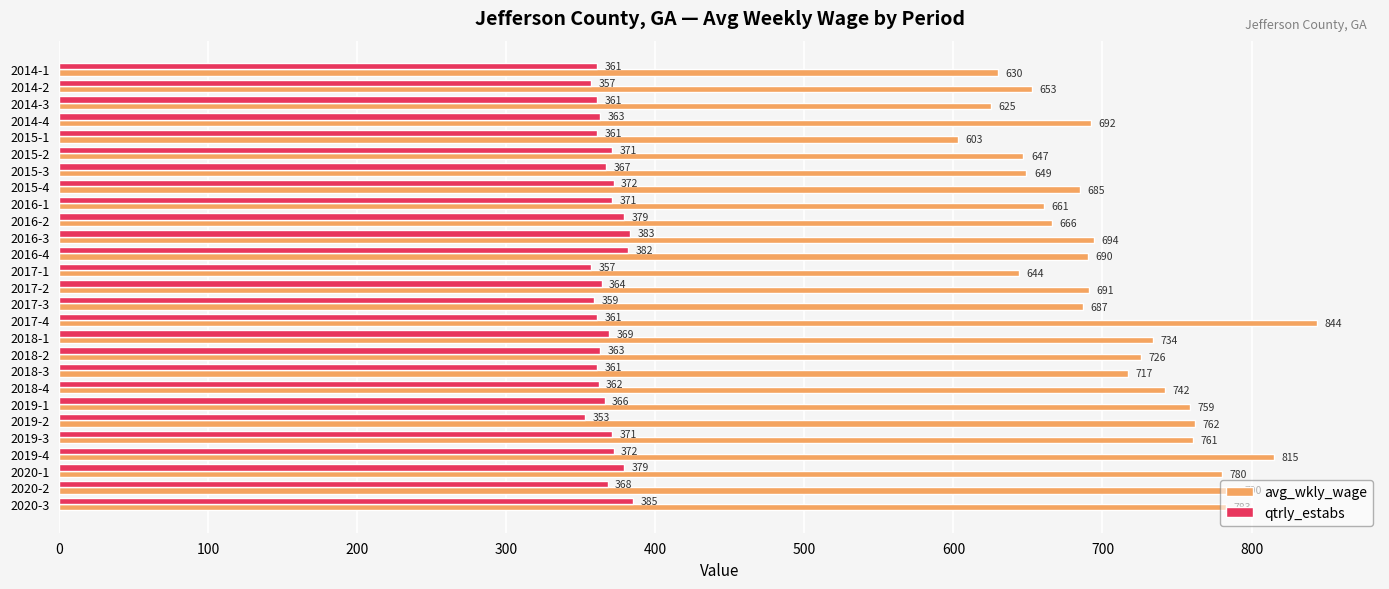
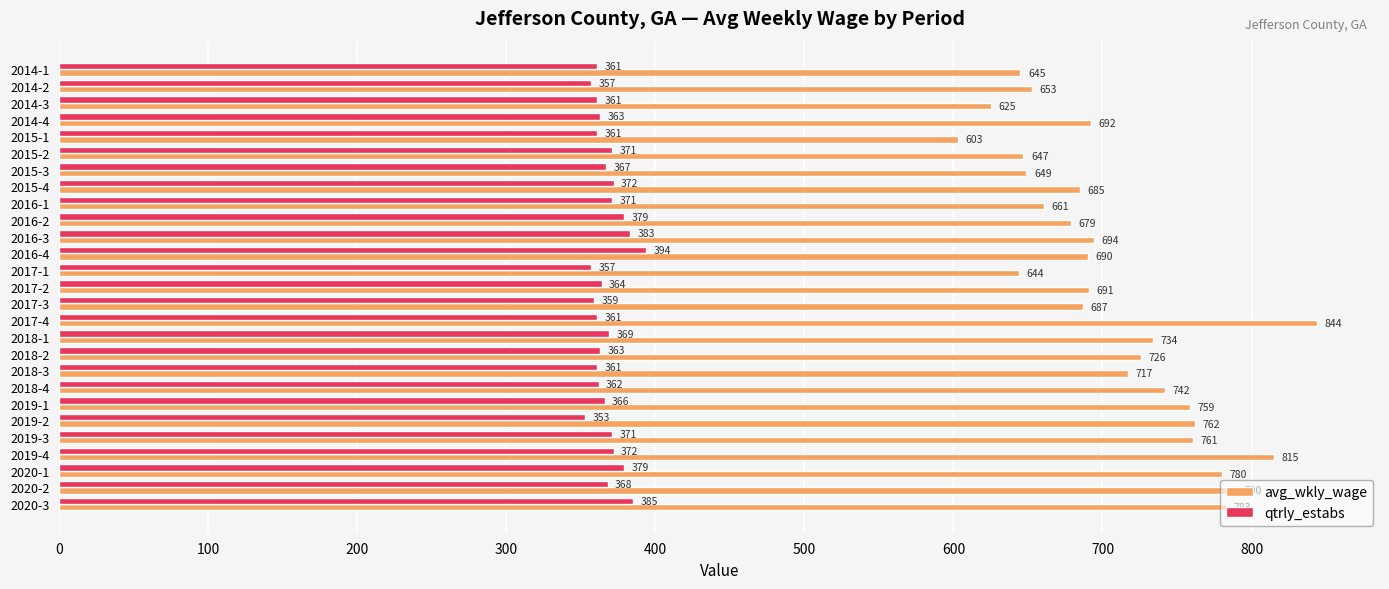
avg_wkly_wage, 2014-1: 630 -> 645
avg_wkly_wage, 2016-2: 666 -> 679
qtrly_estabs, 2016-4: 382 -> 394
